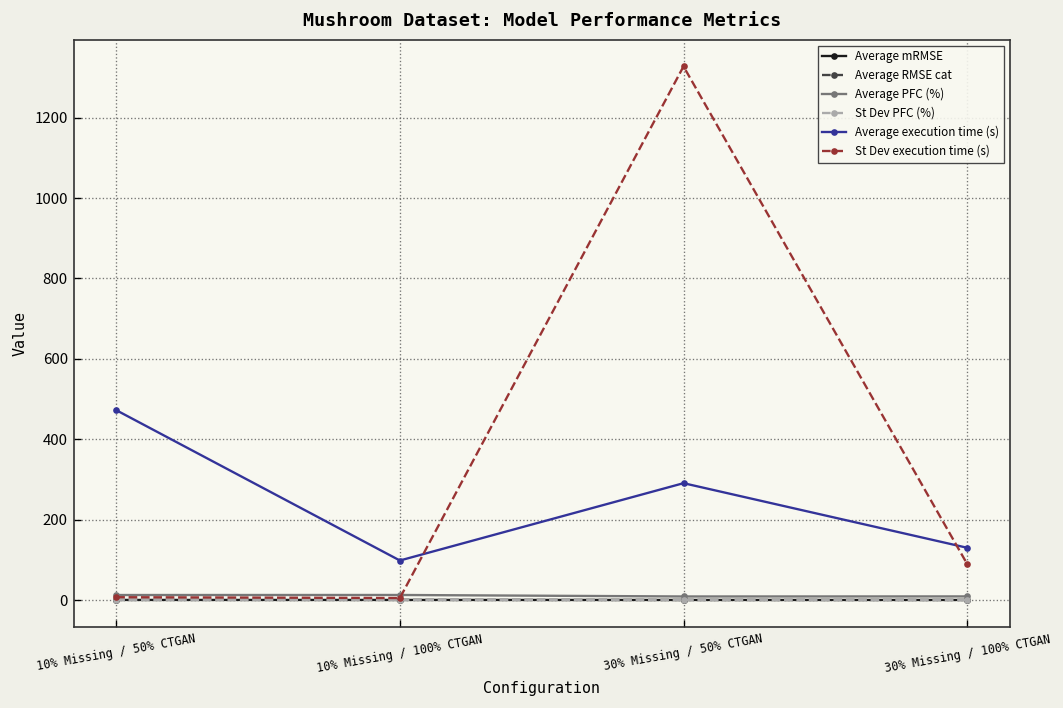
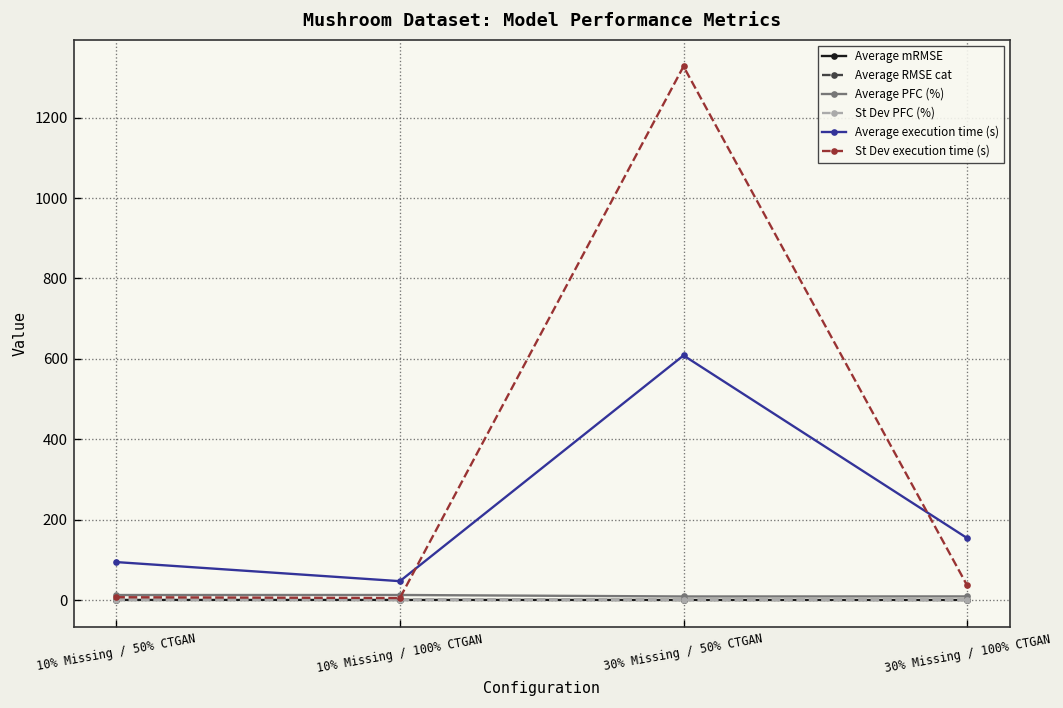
Average execution time (s), 10% Missing / 50% CTGAN: 470 -> 90
Average execution time (s), 10% Missing / 100% CTGAN: 100 -> 50
Average execution time (s), 30% Missing / 50% CTGAN: 290 -> 610
Average execution time (s), 30% Missing / 100% CTGAN: 130 -> 150
St Dev execution time (s), 30% Missing / 100% CTGAN: 90 -> 40
